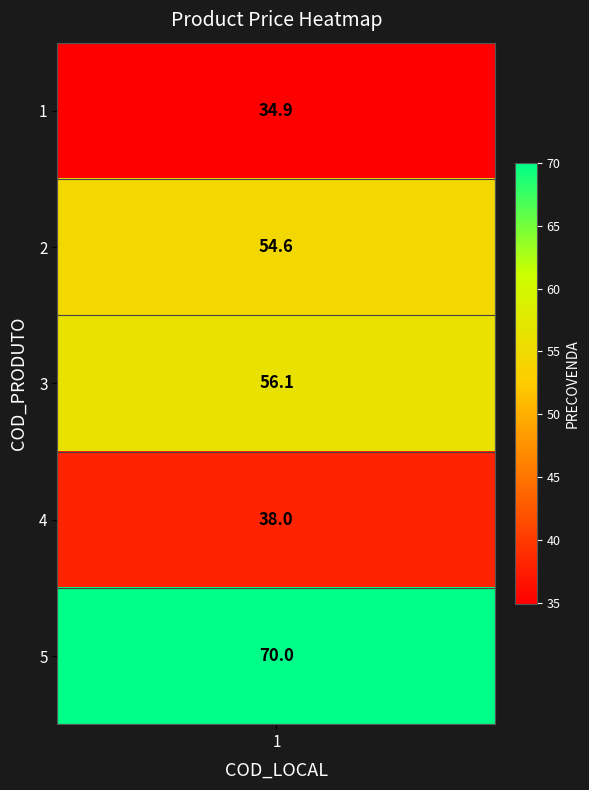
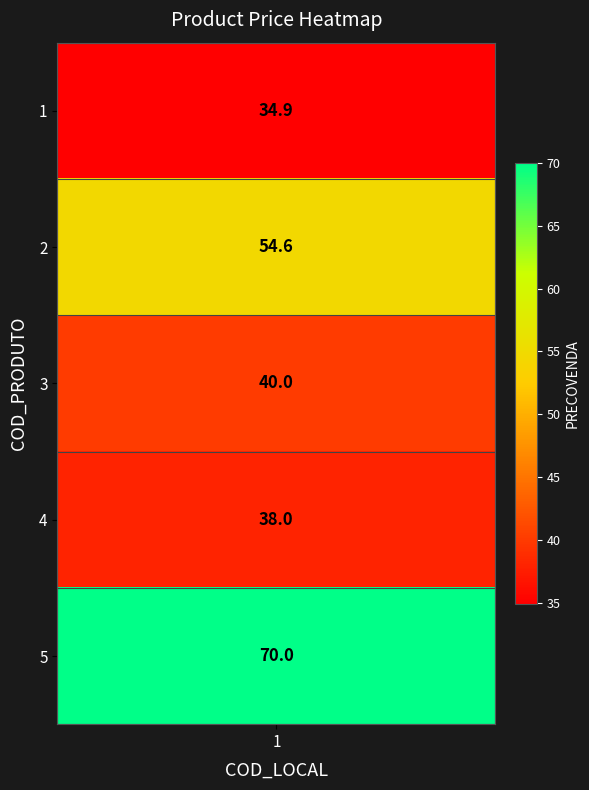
3, 1: 56.1 -> 40.0
